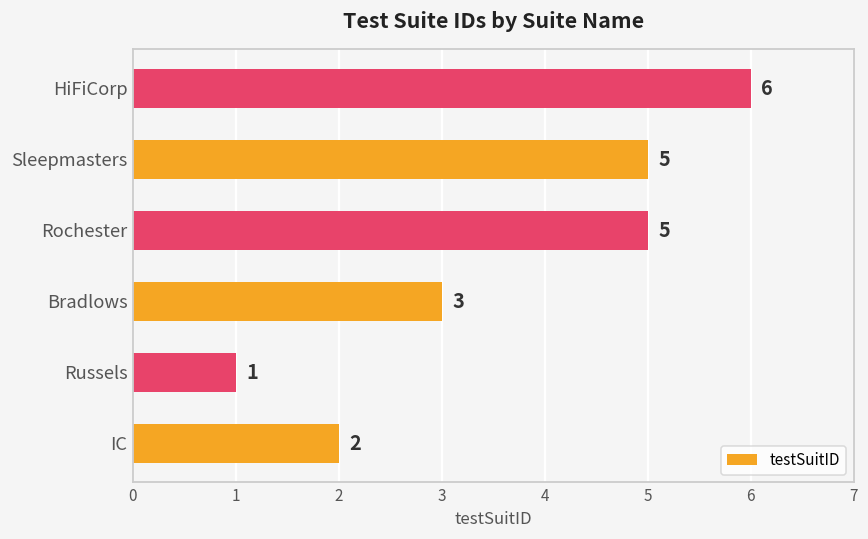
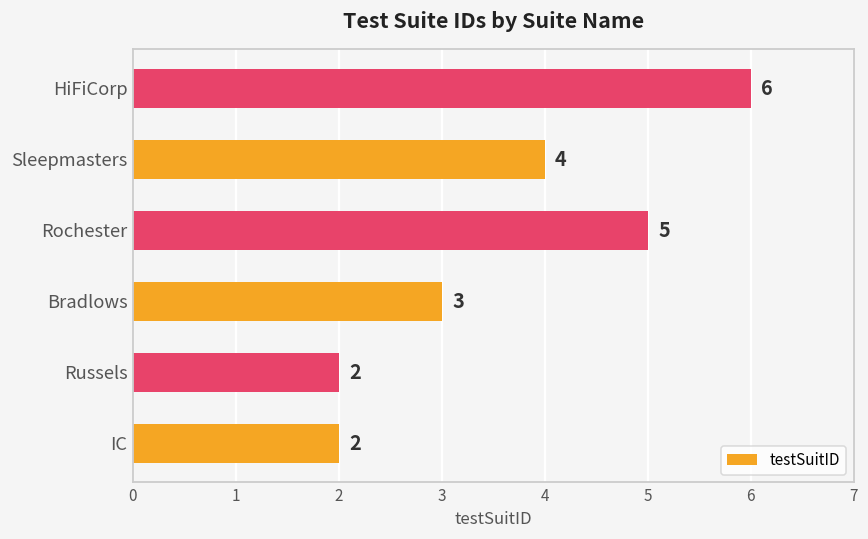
Sleepmasters: 5 -> 4
Russels: 1 -> 2
